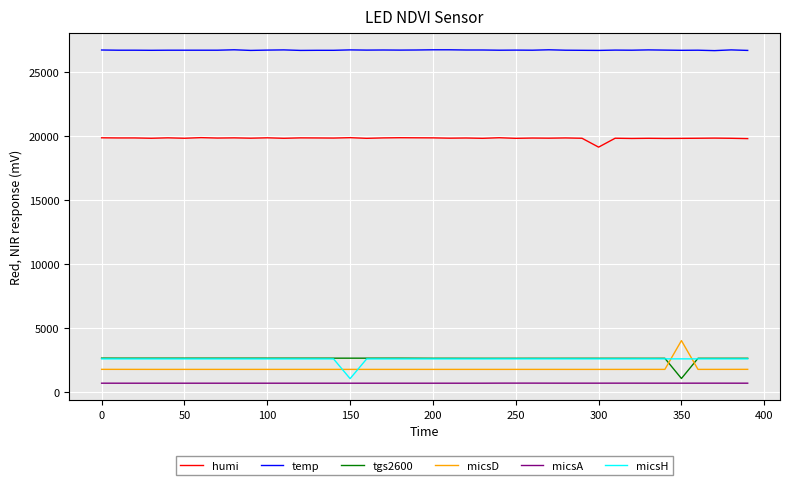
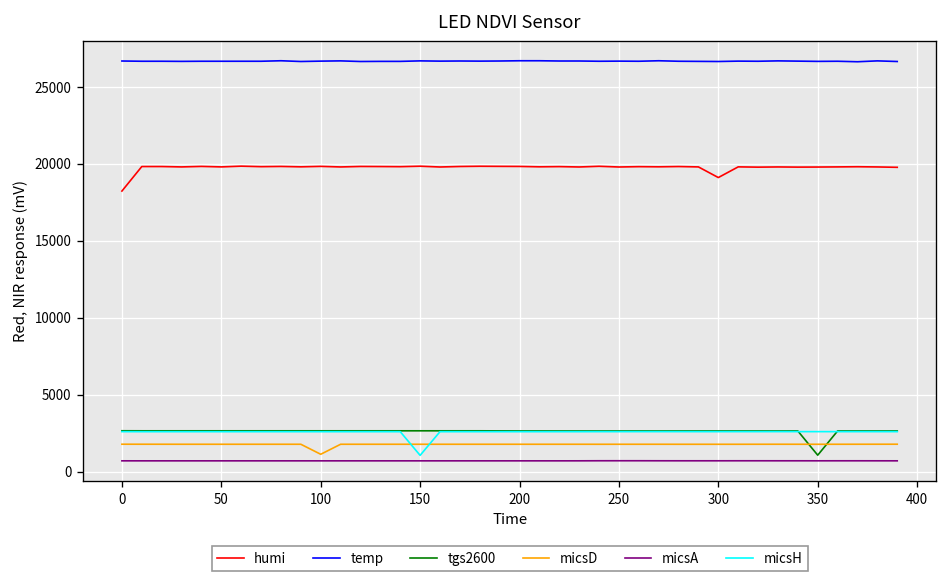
humi, 0: 19800 -> 18200
micsD, 100: 1800 -> 1100
micsD, 350: 4000 -> 1800
